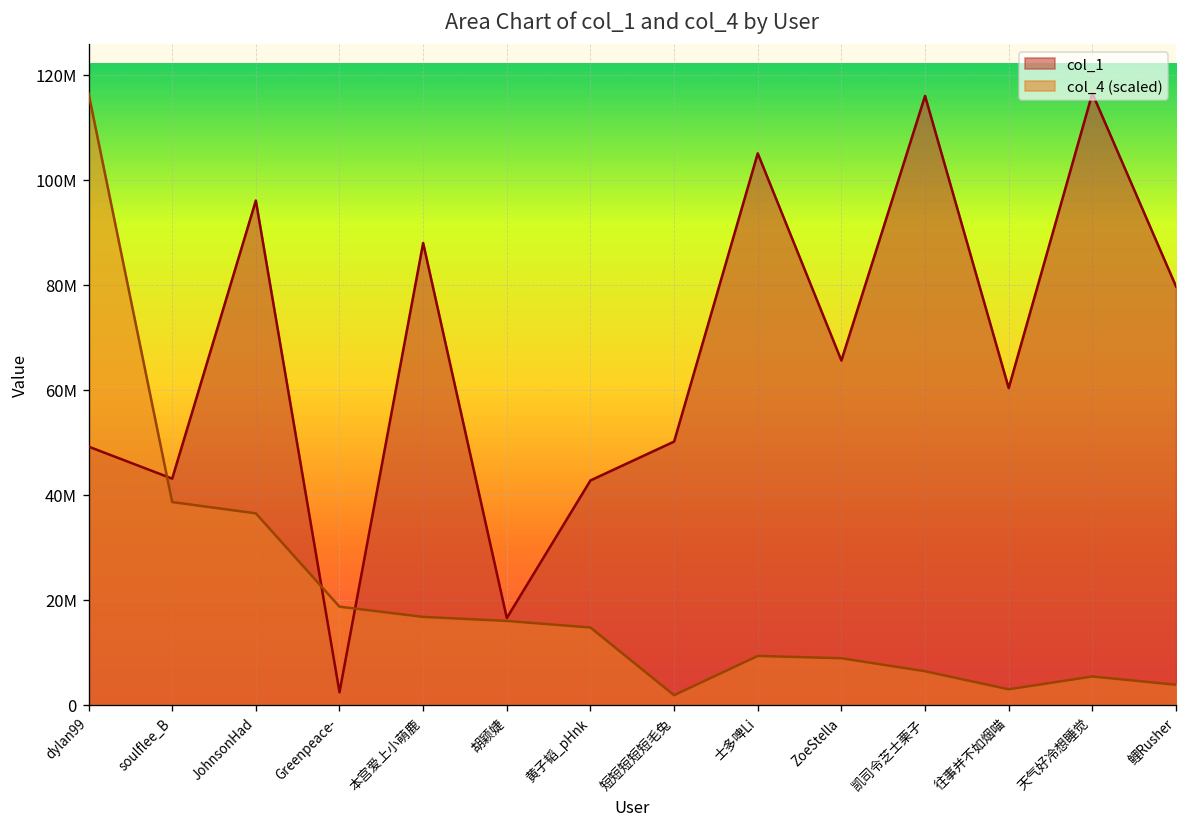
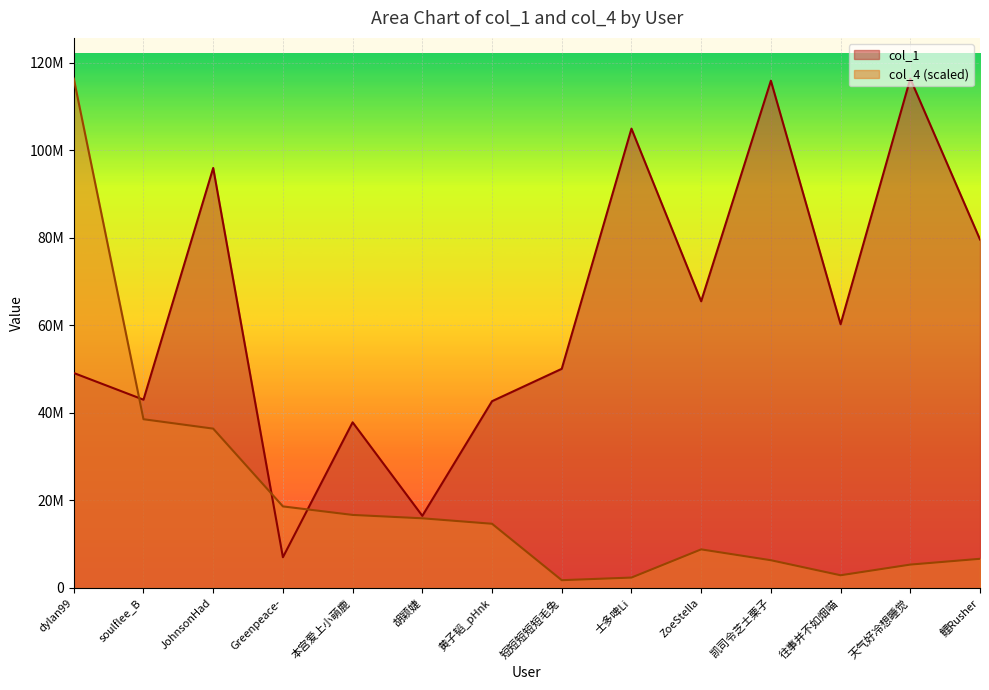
col_1, Greenpeace-: 2000000 -> 7000000
col_1, 本宫爱上小萌鹿: 88000000 -> 38000000
col_4 (scaled), 士多啤Li: 9000000 -> 2000000
col_4 (scaled), 鲤Rusher: 4000000 -> 7000000
